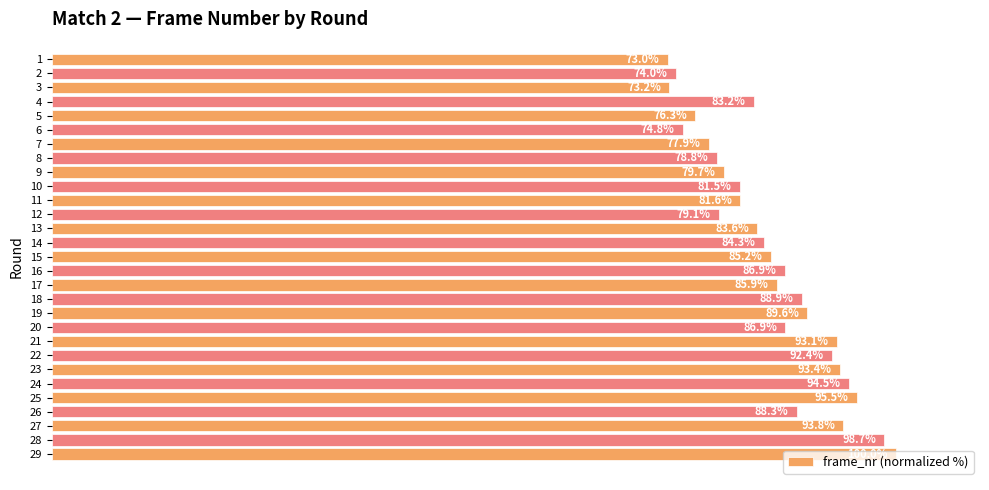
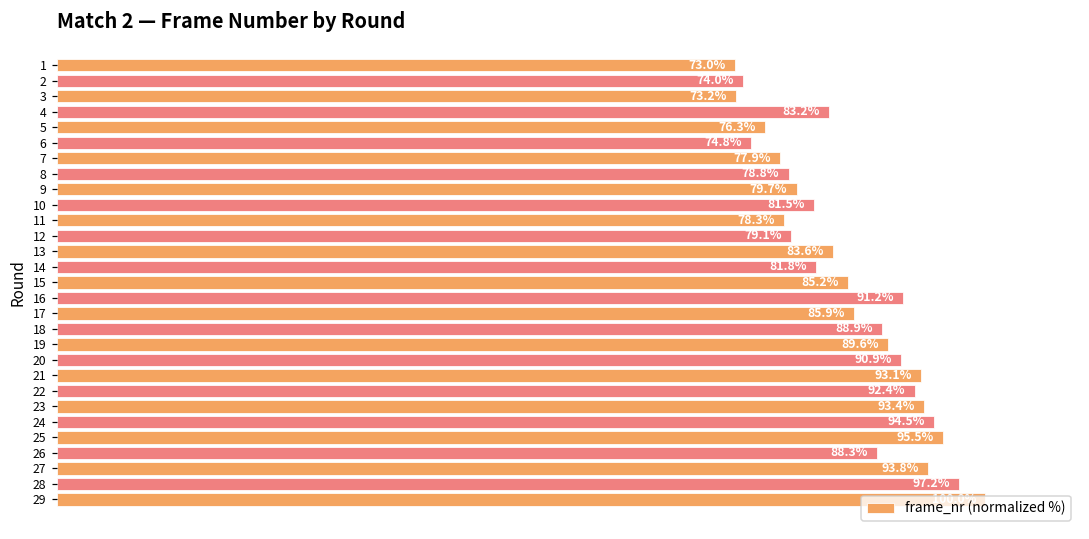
11: 81.6% -> 78.3%
14: 84.3% -> 81.8%
16: 86.9% -> 91.2%
20: 86.9% -> 90.9%
28: 98.7% -> 97.2%
